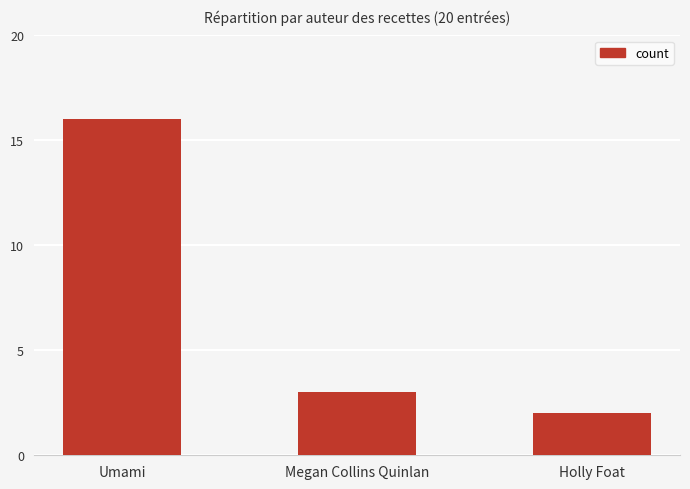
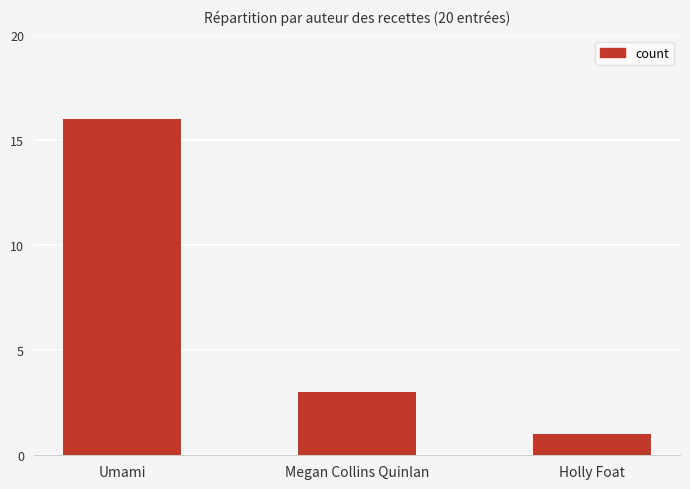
Holly Foat: 2 -> 1
